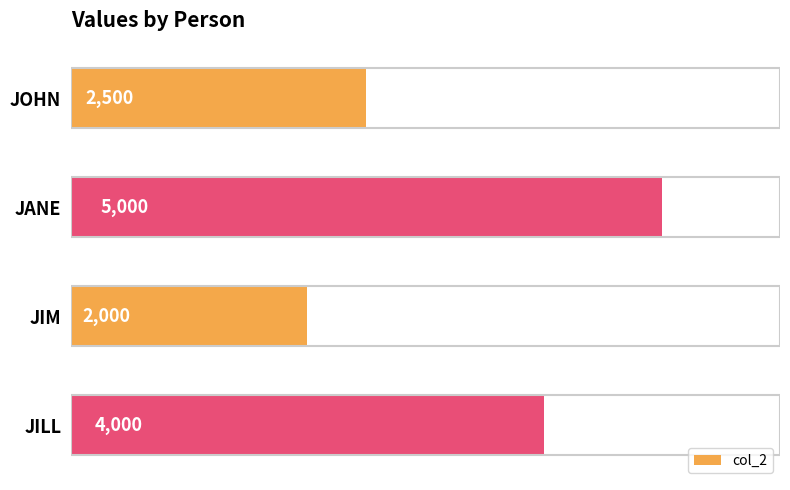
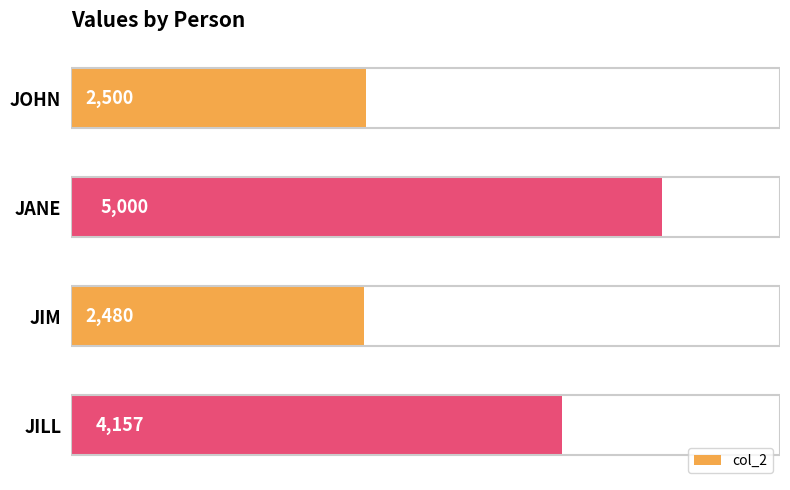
JIM: 2,000 -> 2,480
JILL: 4,000 -> 4,157
